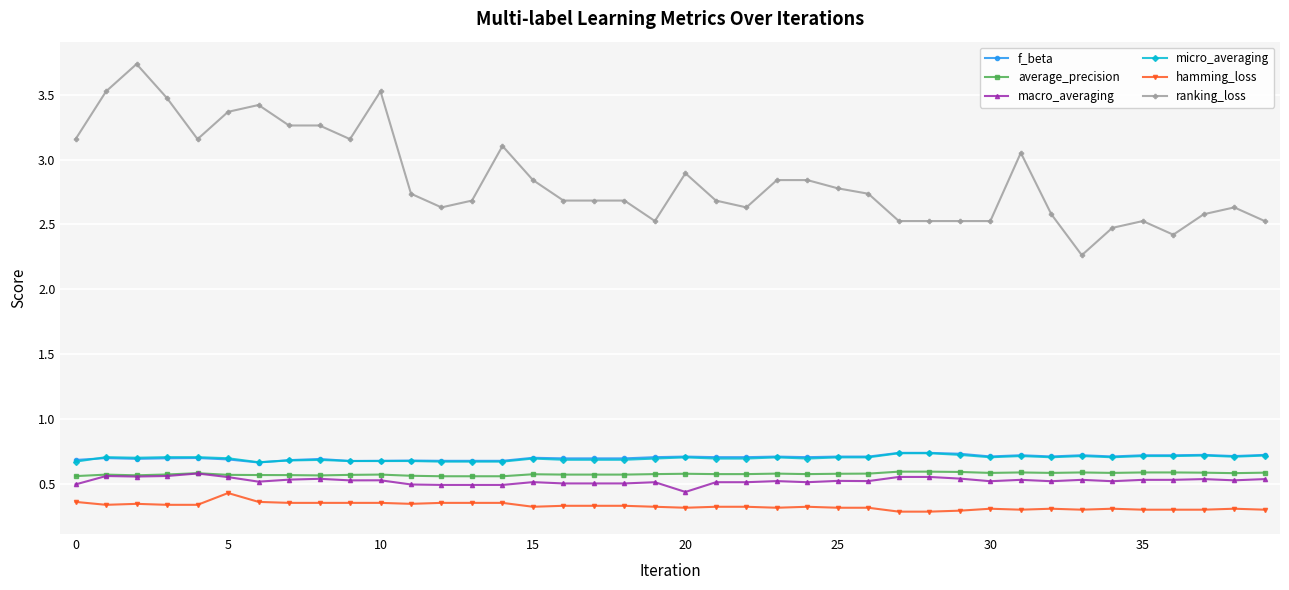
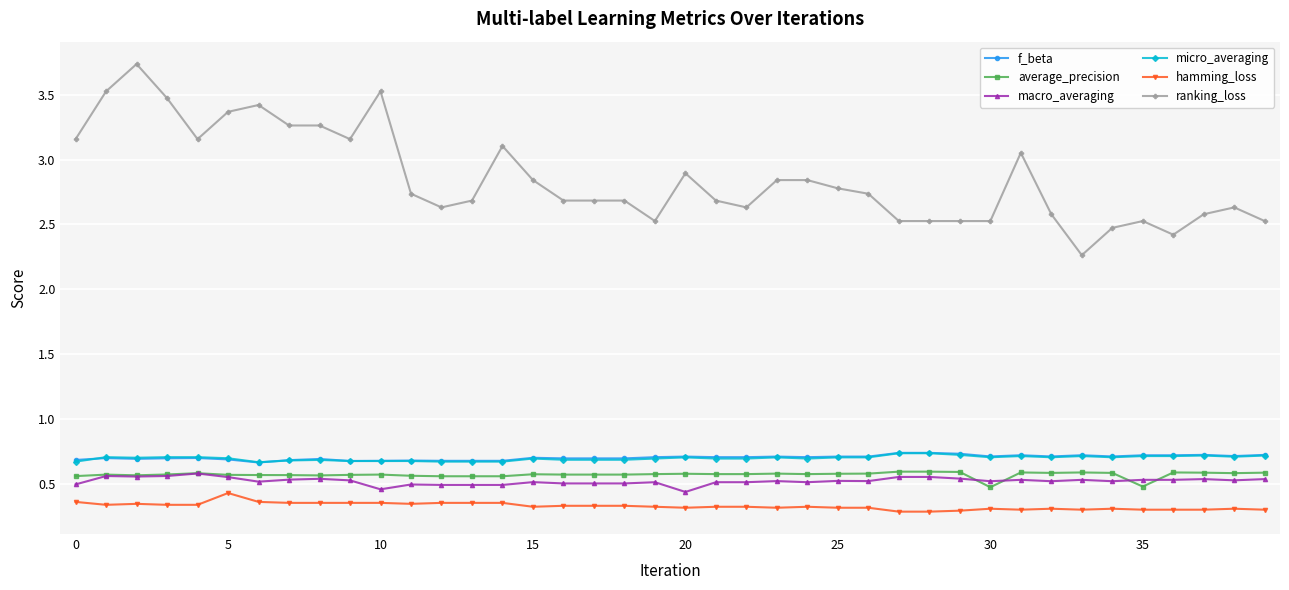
macro_averaging, 10: 0.53 -> 0.46
average_precision, 30: 0.58 -> 0.47
average_precision, 35: 0.59 -> 0.48
